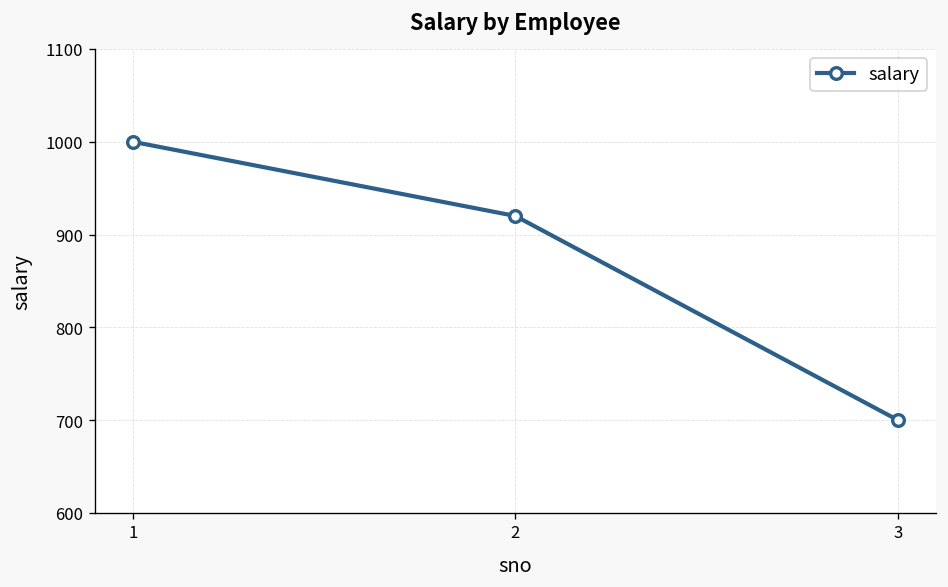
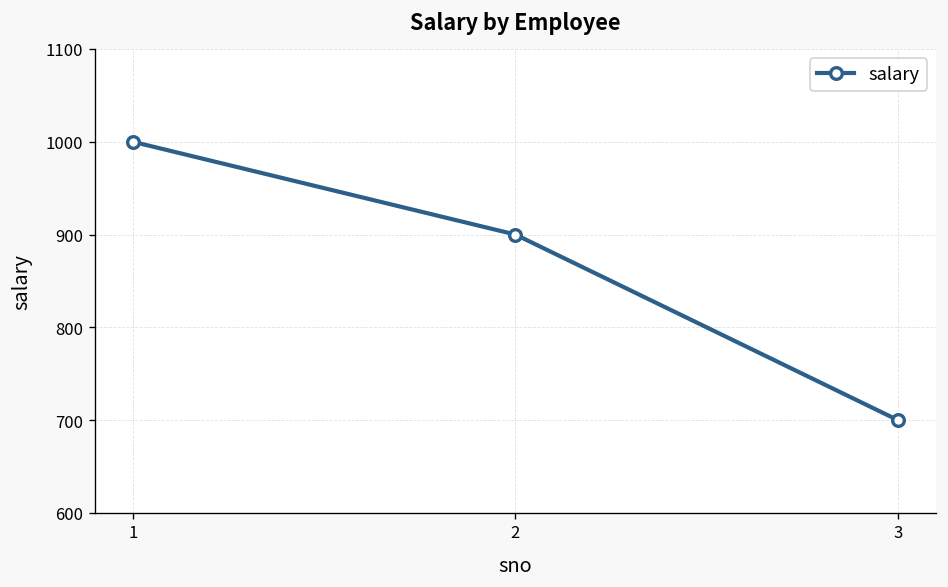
2: 920 -> 900
